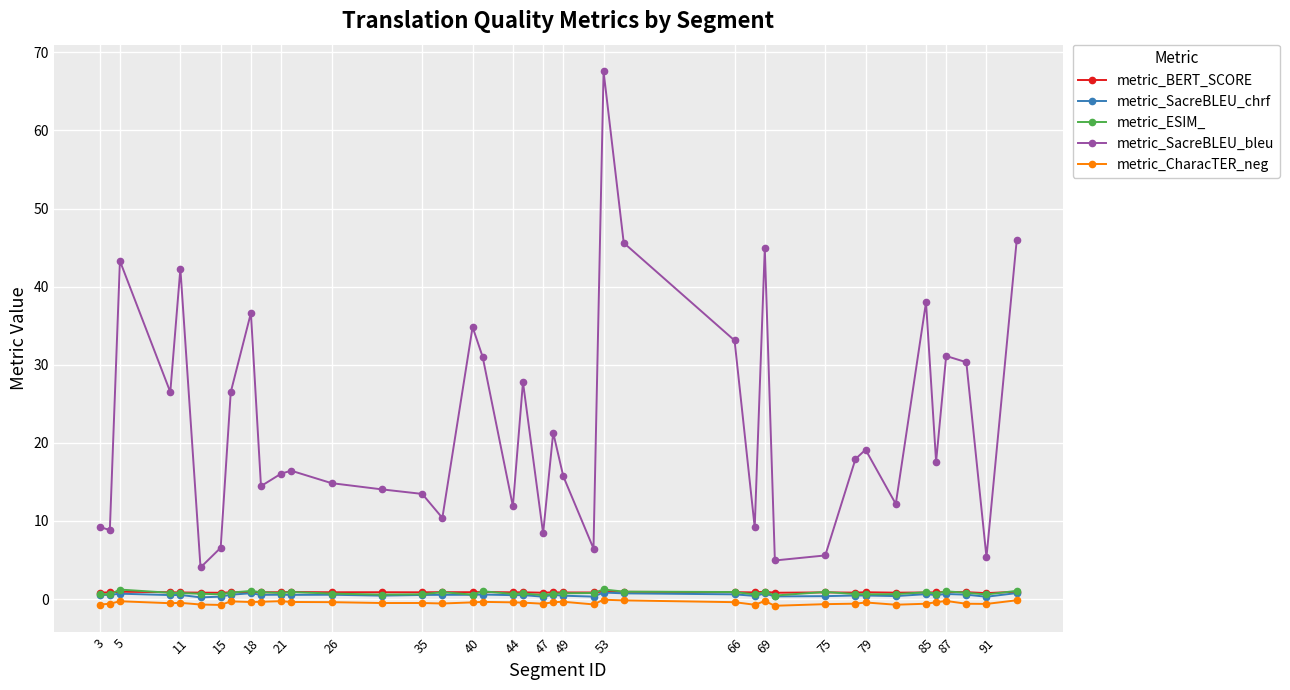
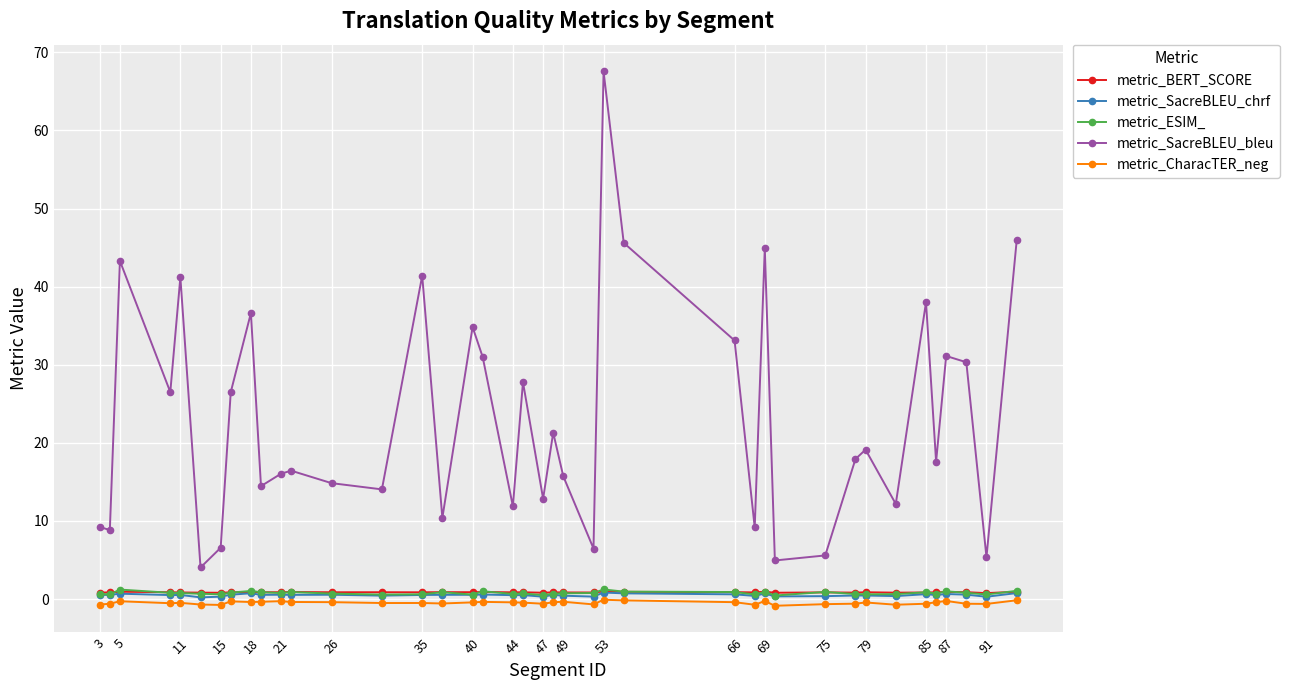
metric_SacreBLEU_bleu, 11: 42 -> 41
metric_SacreBLEU_bleu, 35: 13 -> 41
metric_SacreBLEU_bleu, 47: 8 -> 13
